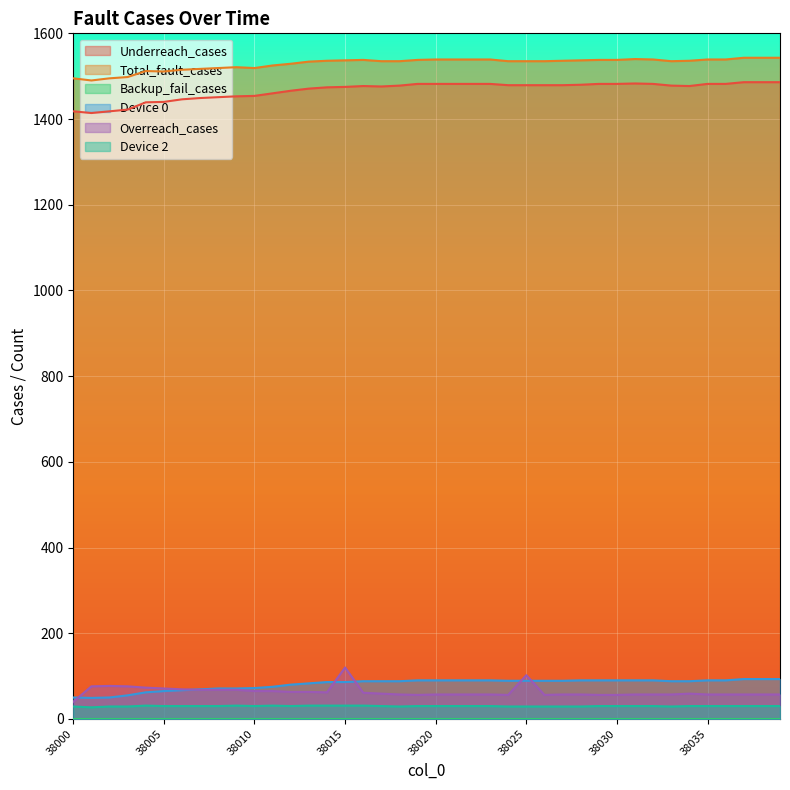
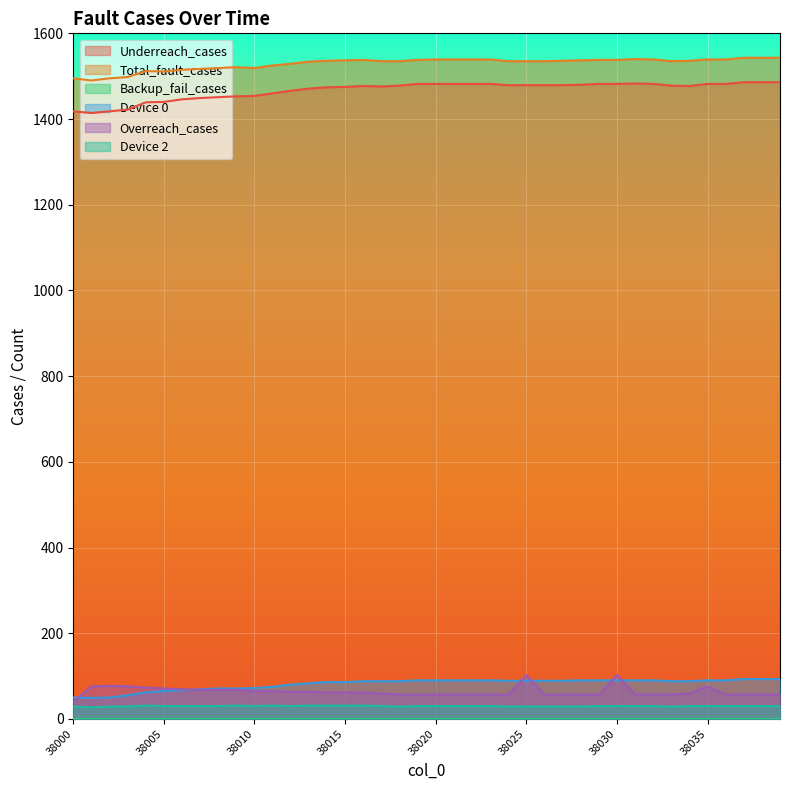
Overreach_cases, 38015: 120 -> 60
Overreach_cases, 38030: 60 -> 100
Overreach_cases, 38035: 60 -> 80
